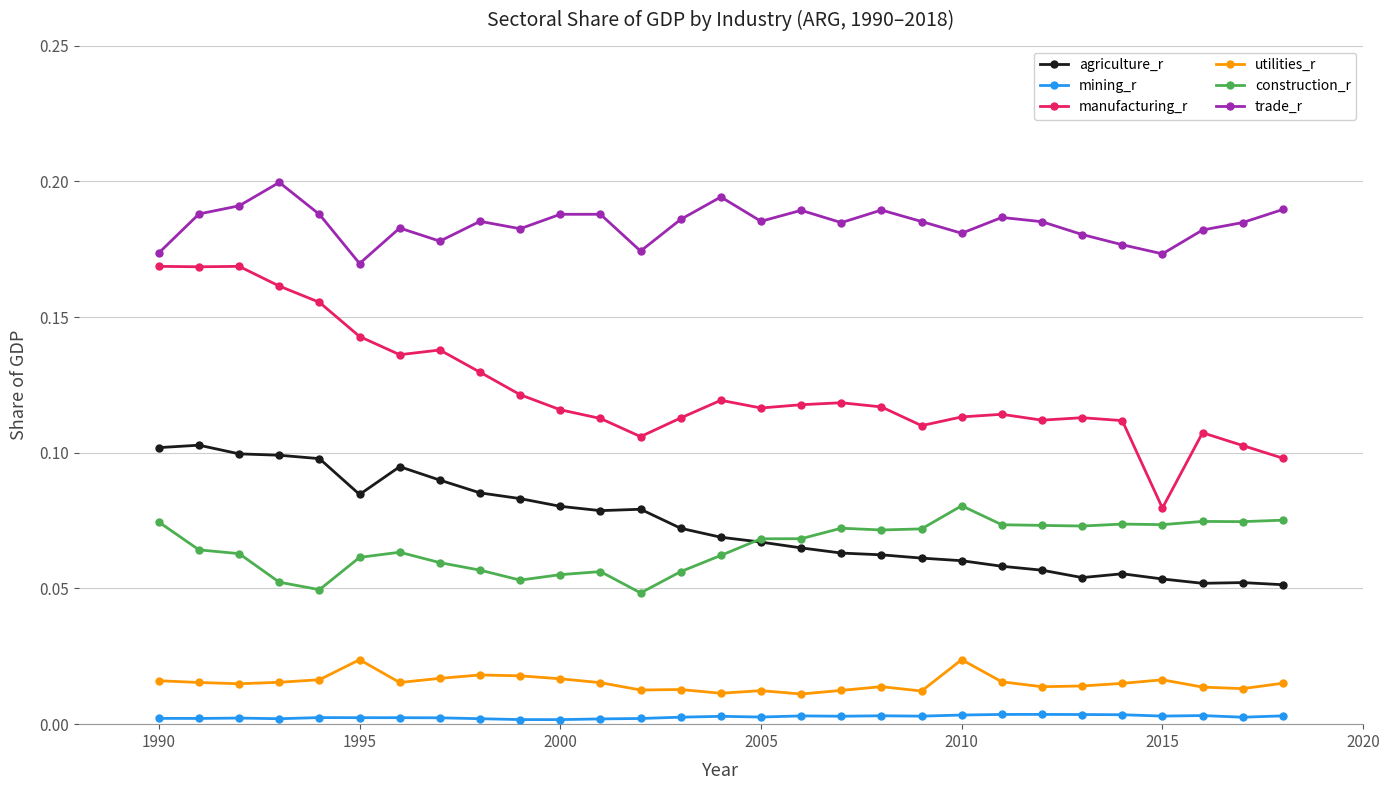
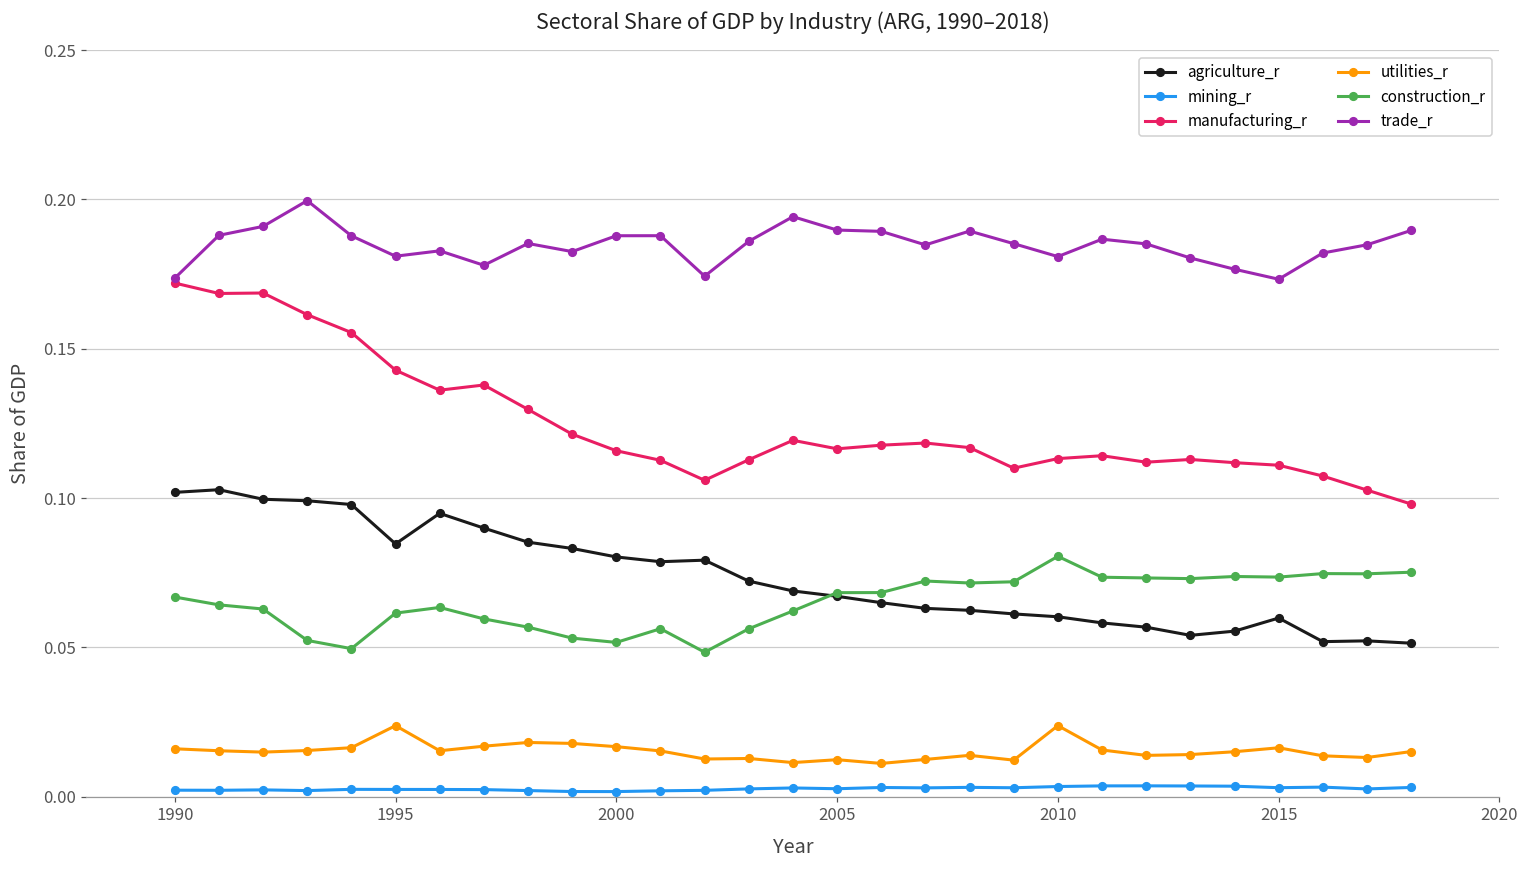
manufacturing_r, 1990: 0.169 -> 0.172
construction_r, 1990: 0.074 -> 0.067
trade_r, 1995: 0.170 -> 0.181
construction_r, 2000: 0.055 -> 0.052
trade_r, 2005: 0.185 -> 0.190
agriculture_r, 2015: 0.053 -> 0.060
manufacturing_r, 2015: 0.080 -> 0.111
